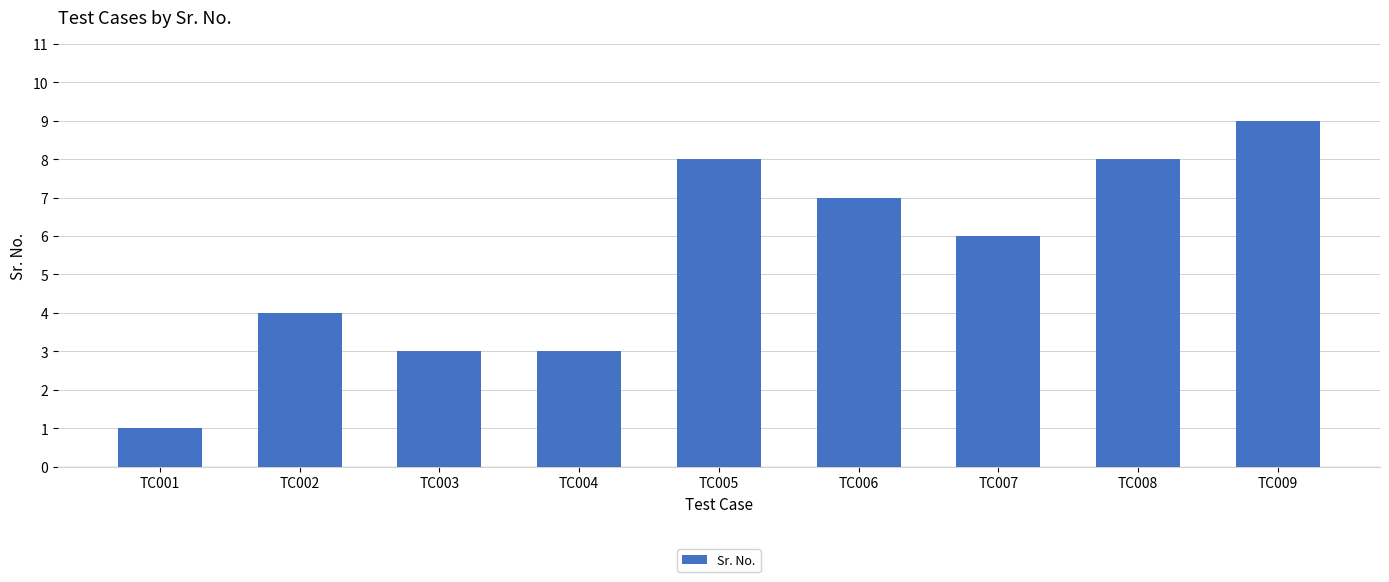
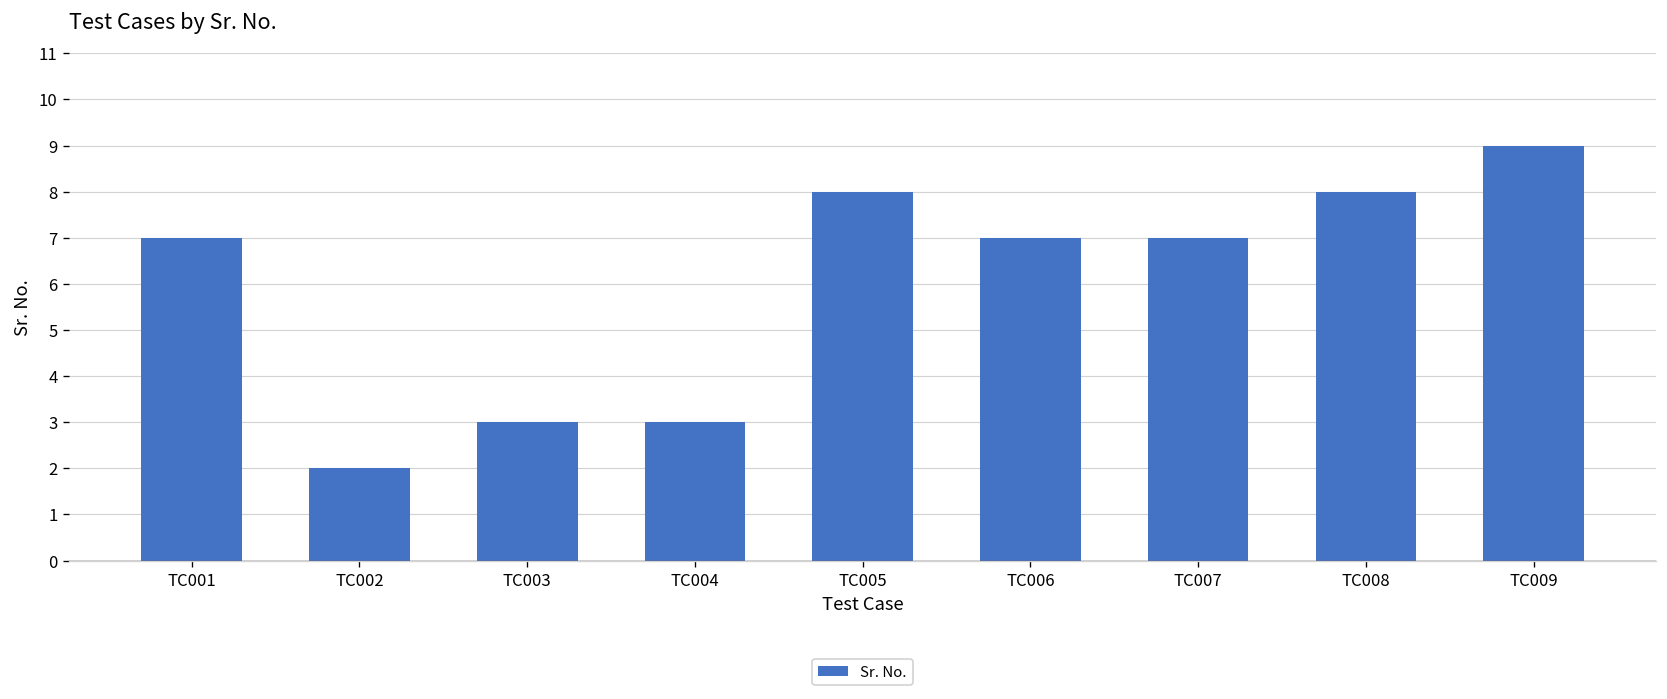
TC001: 1 -> 7
TC002: 4 -> 2
TC007: 6 -> 7
